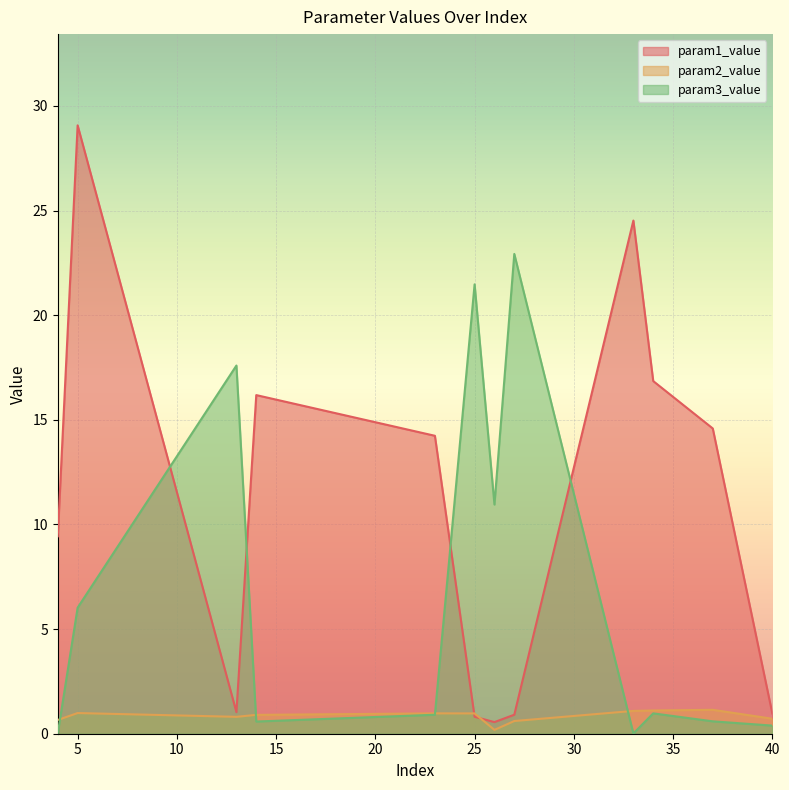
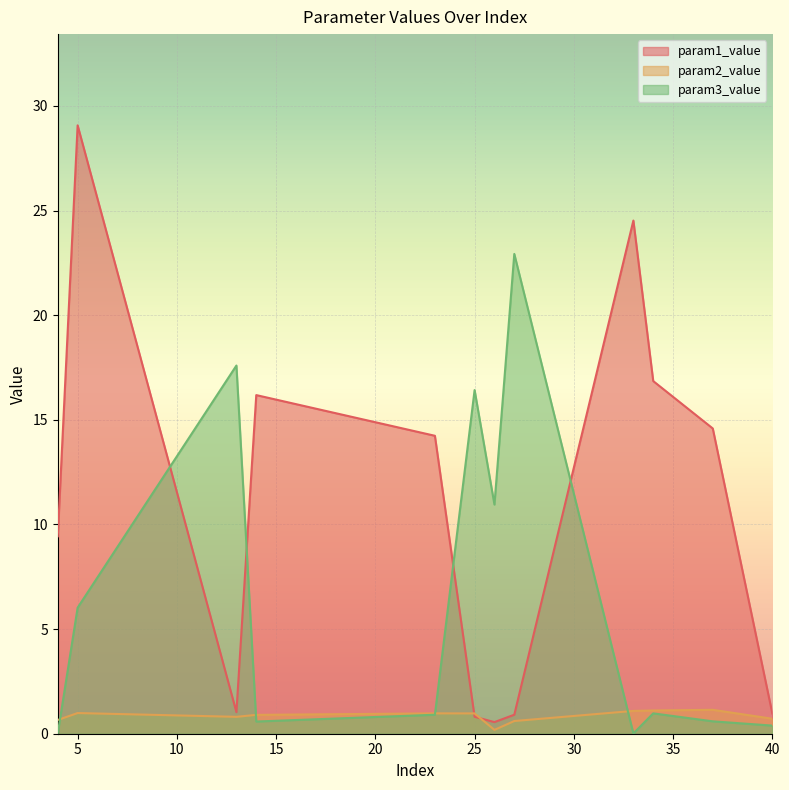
param3_value, 25: 21.5 -> 16.4
